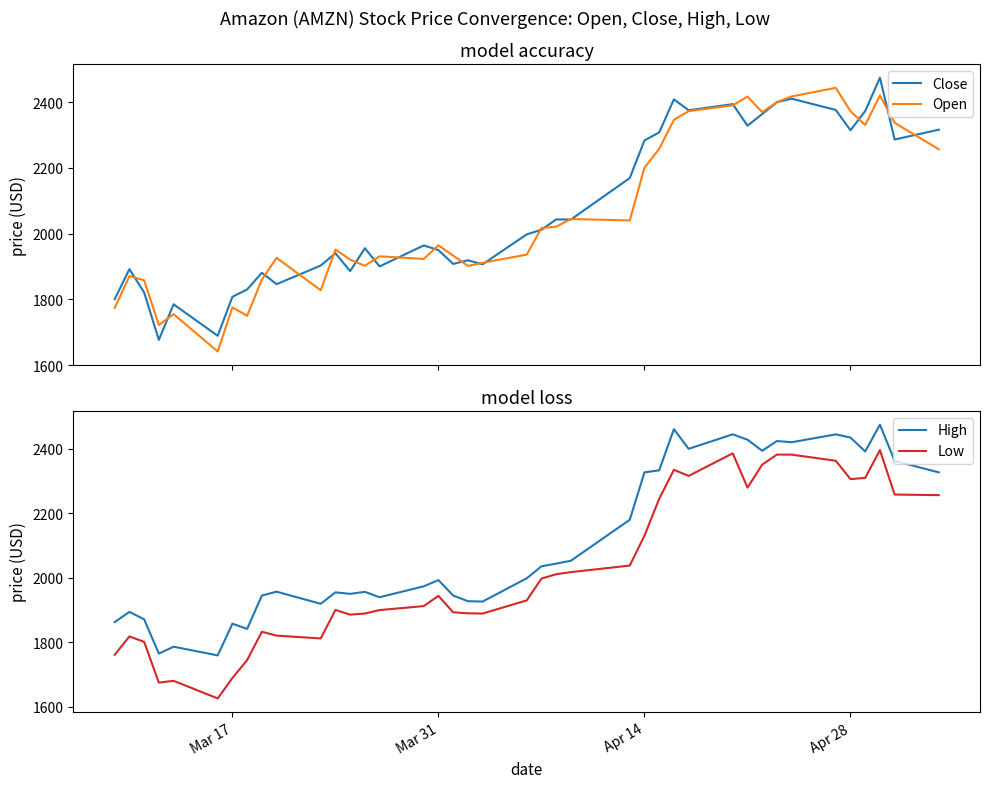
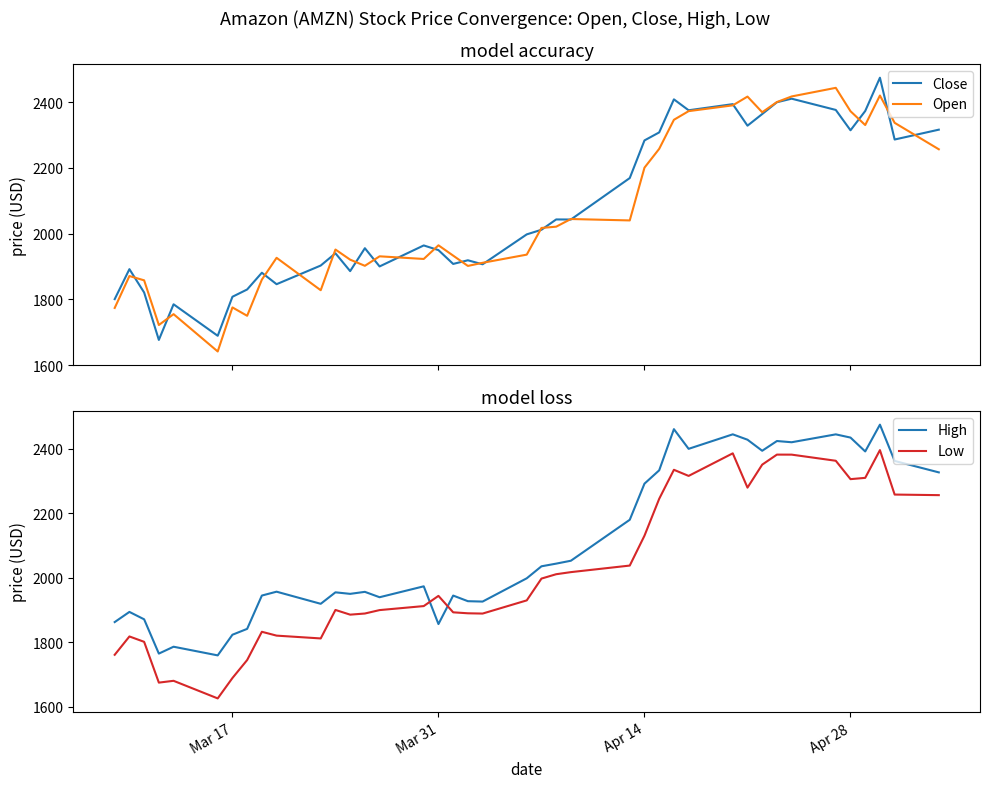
model loss, High, Mar 17: 1860 -> 1820
model loss, High, Mar 31: 1990 -> 1860
model loss, High, Apr 14: 2330 -> 2290
